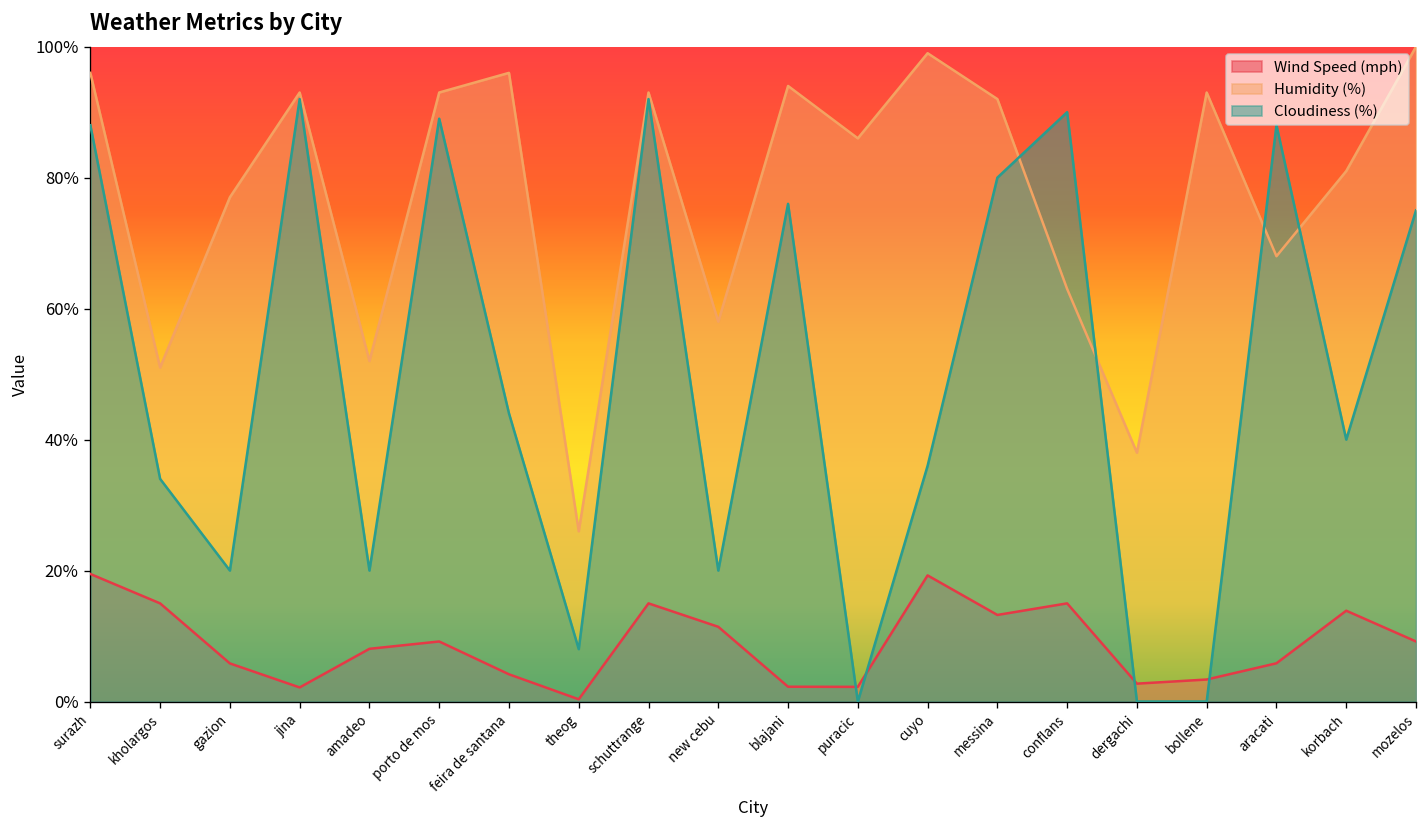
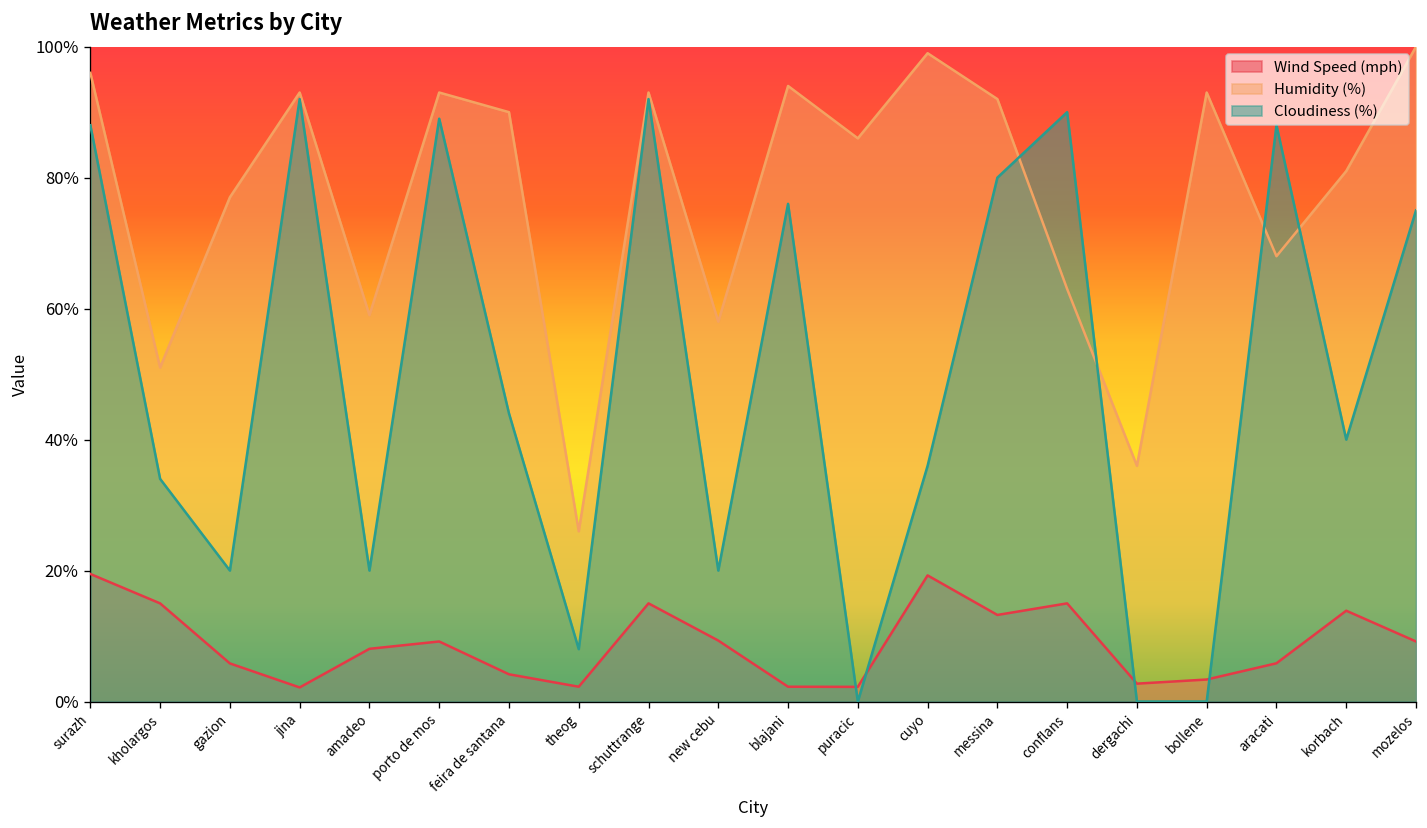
Humidity (%), amadeo: 52% -> 59%
Humidity (%), feira de santana: 96% -> 90%
Wind Speed (mph), theog: 0% -> 2%
Wind Speed (mph), new cebu: 11% -> 9%
Humidity (%), dergachi: 38% -> 36%
